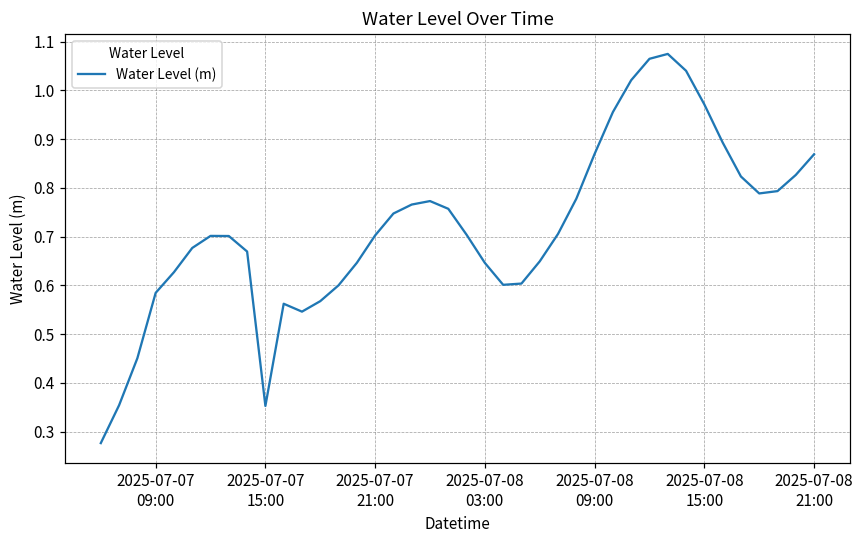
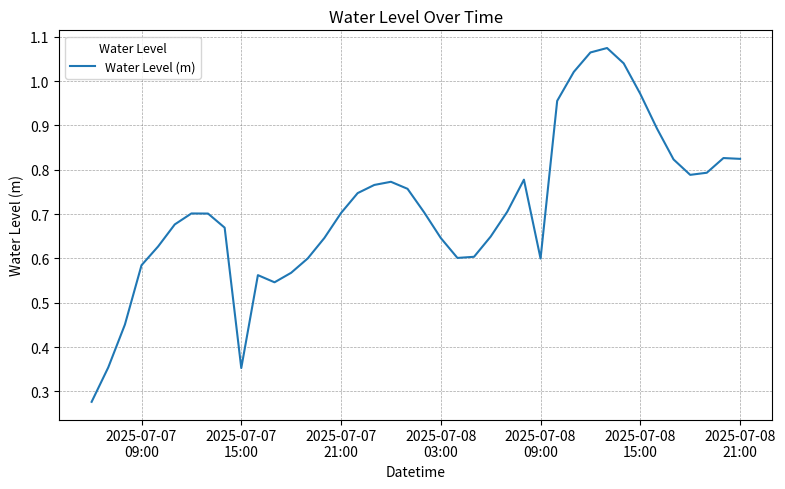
2025-07-08 09:00: 0.87 -> 0.60
2025-07-08 21:00: 0.87 -> 0.82
